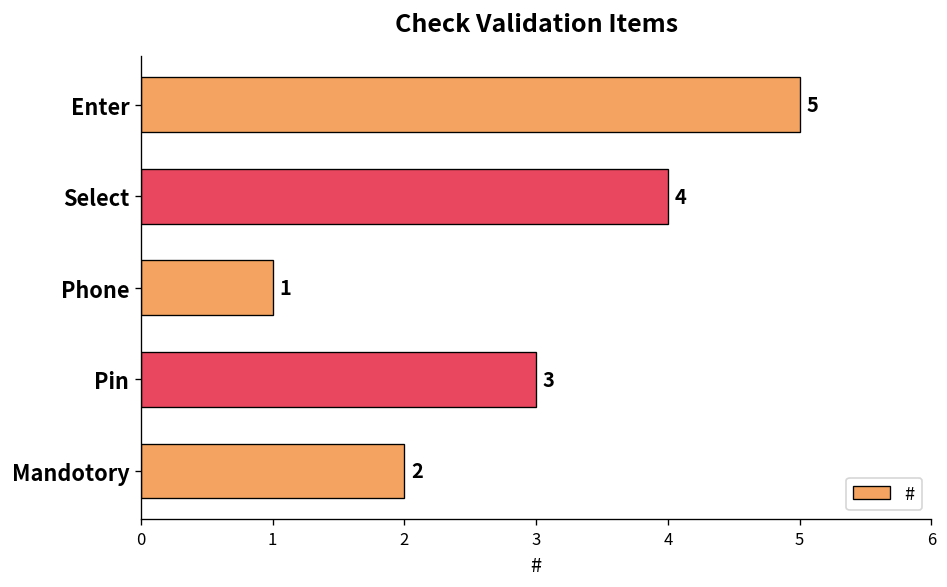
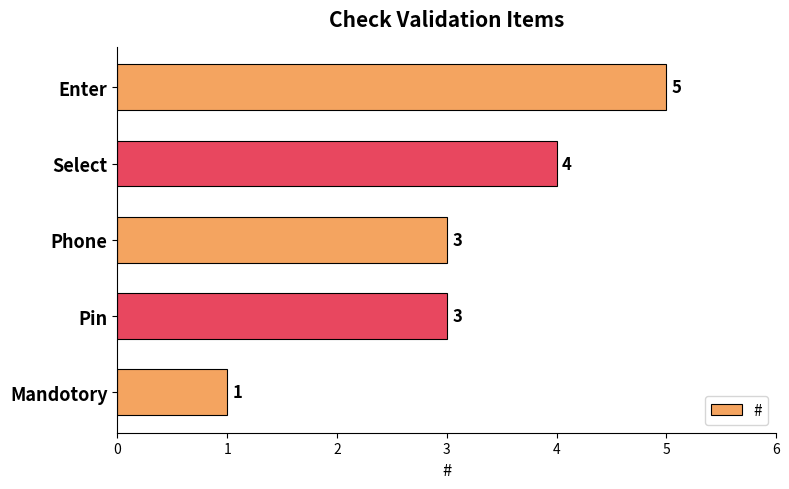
Phone: 1 -> 3
Mandotory: 2 -> 1
